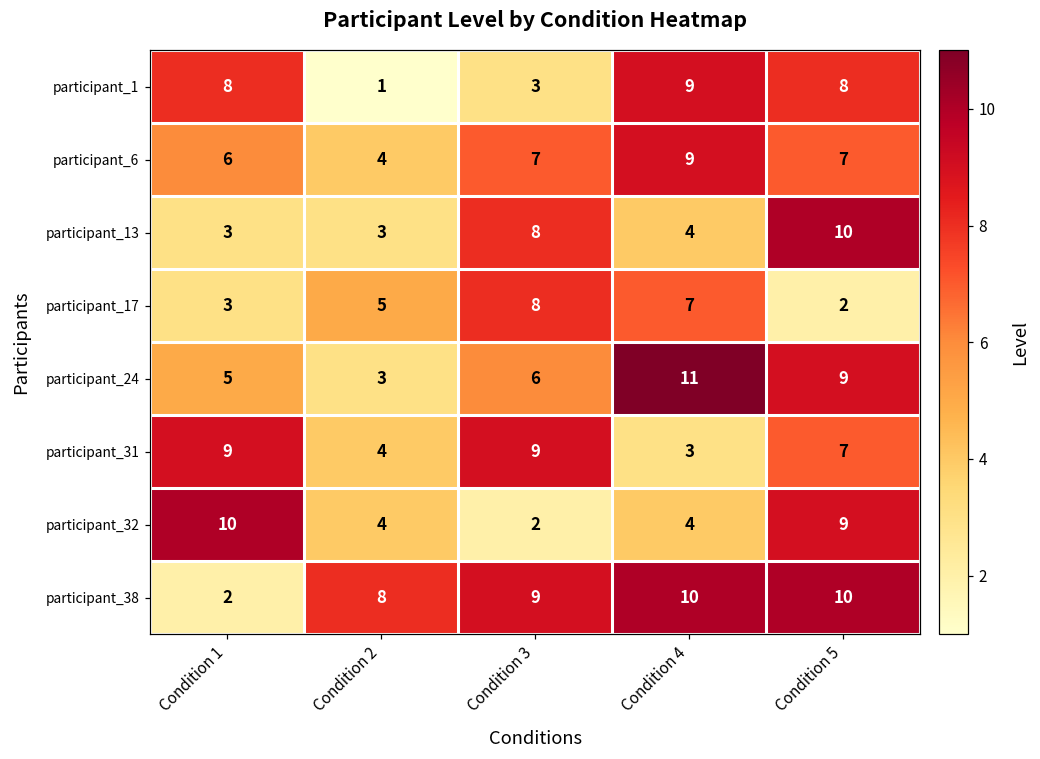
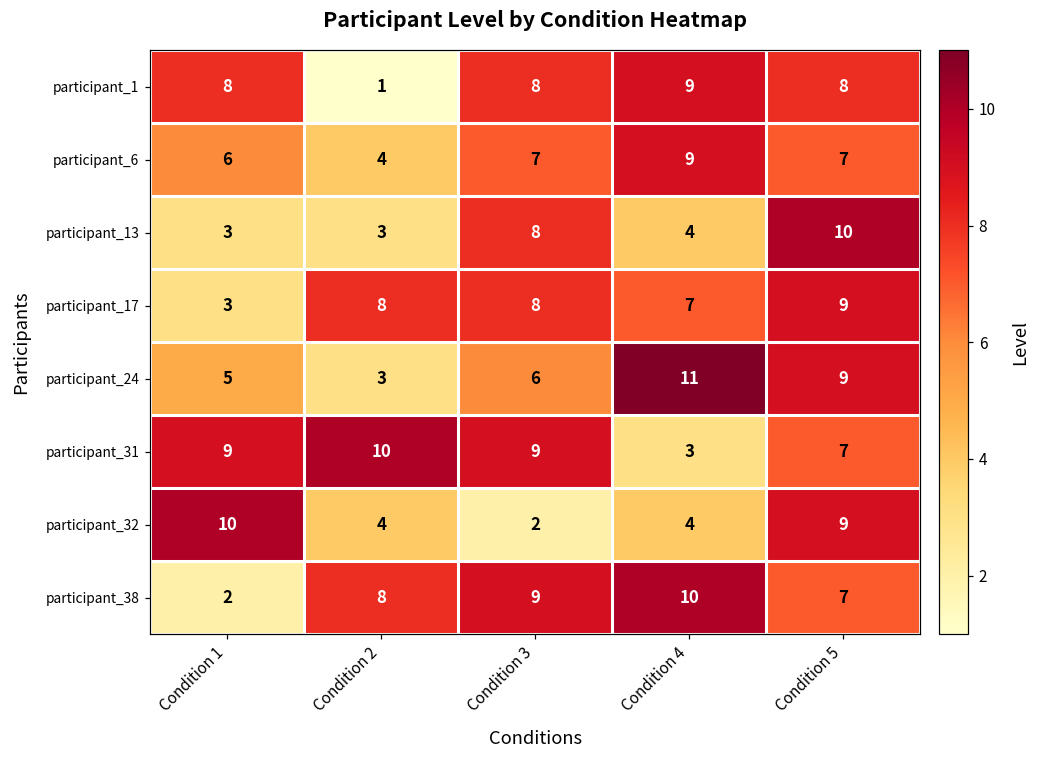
participant_1, Condition 3: 3 -> 8
participant_17, Condition 2: 5 -> 8
participant_17, Condition 5: 2 -> 9
participant_31, Condition 2: 4 -> 10
participant_38, Condition 5: 10 -> 7
